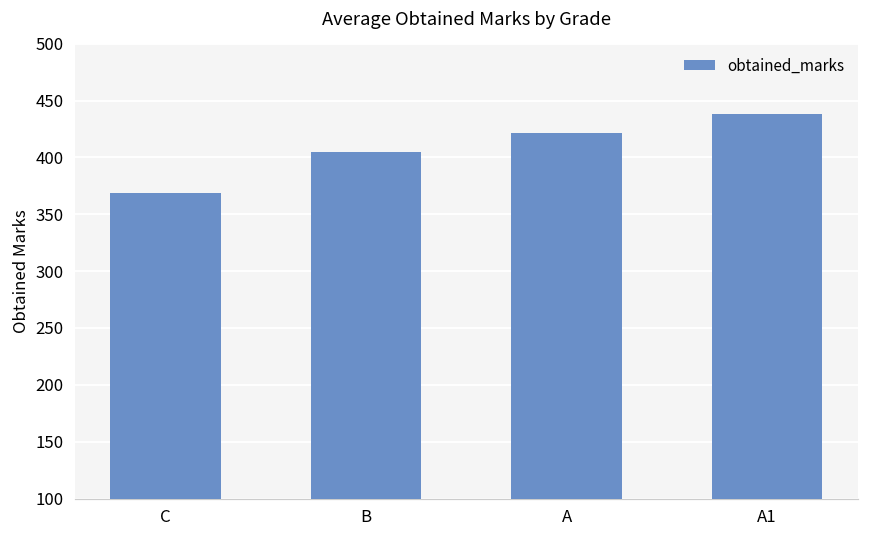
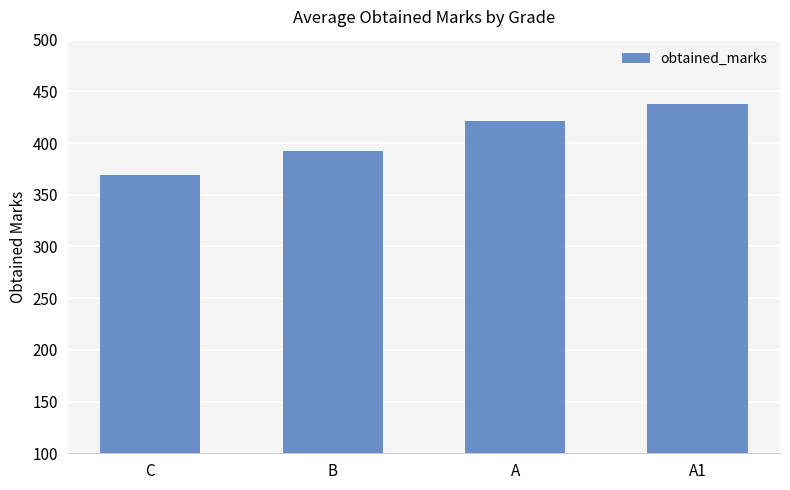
B: 405 -> 393
